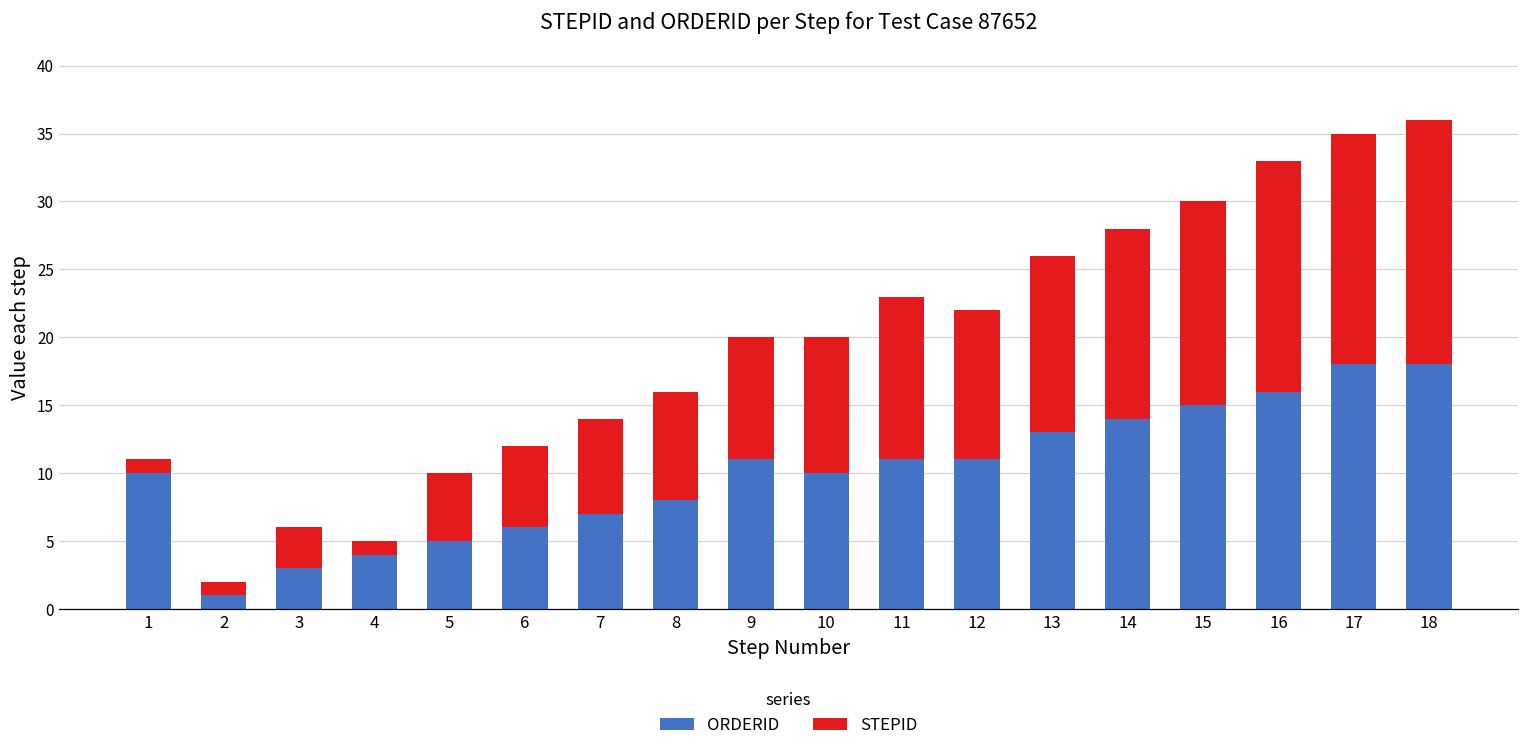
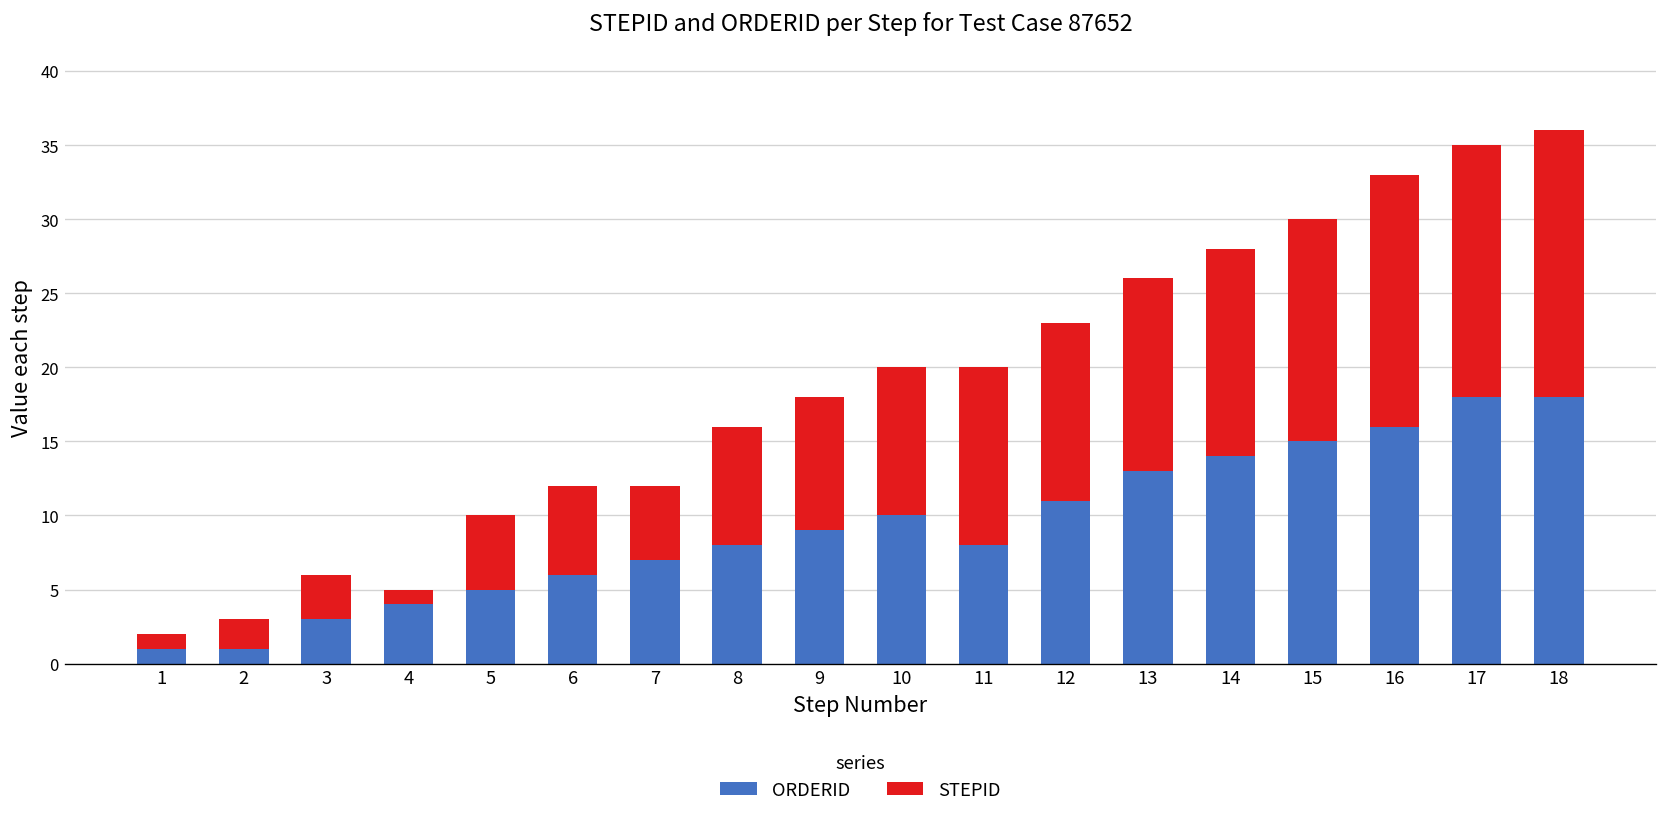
ORDERID, 1: 10 -> 1
STEPID, 2: 1 -> 2
STEPID, 7: 7 -> 5
ORDERID, 9: 11 -> 9
ORDERID, 11: 11 -> 8
STEPID, 12: 11 -> 12
